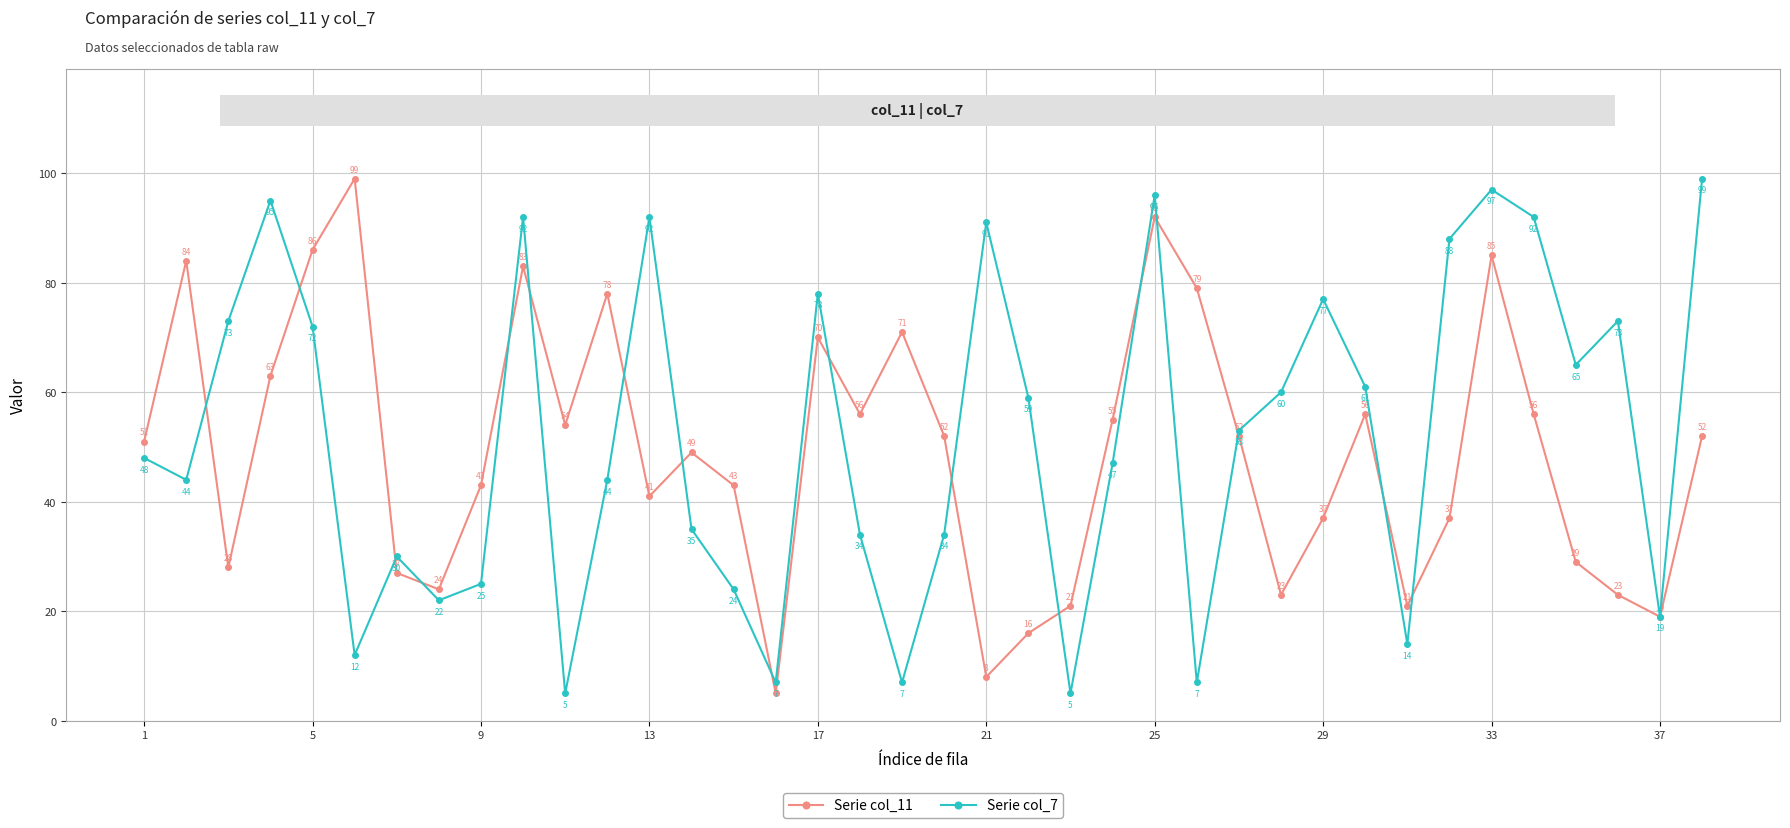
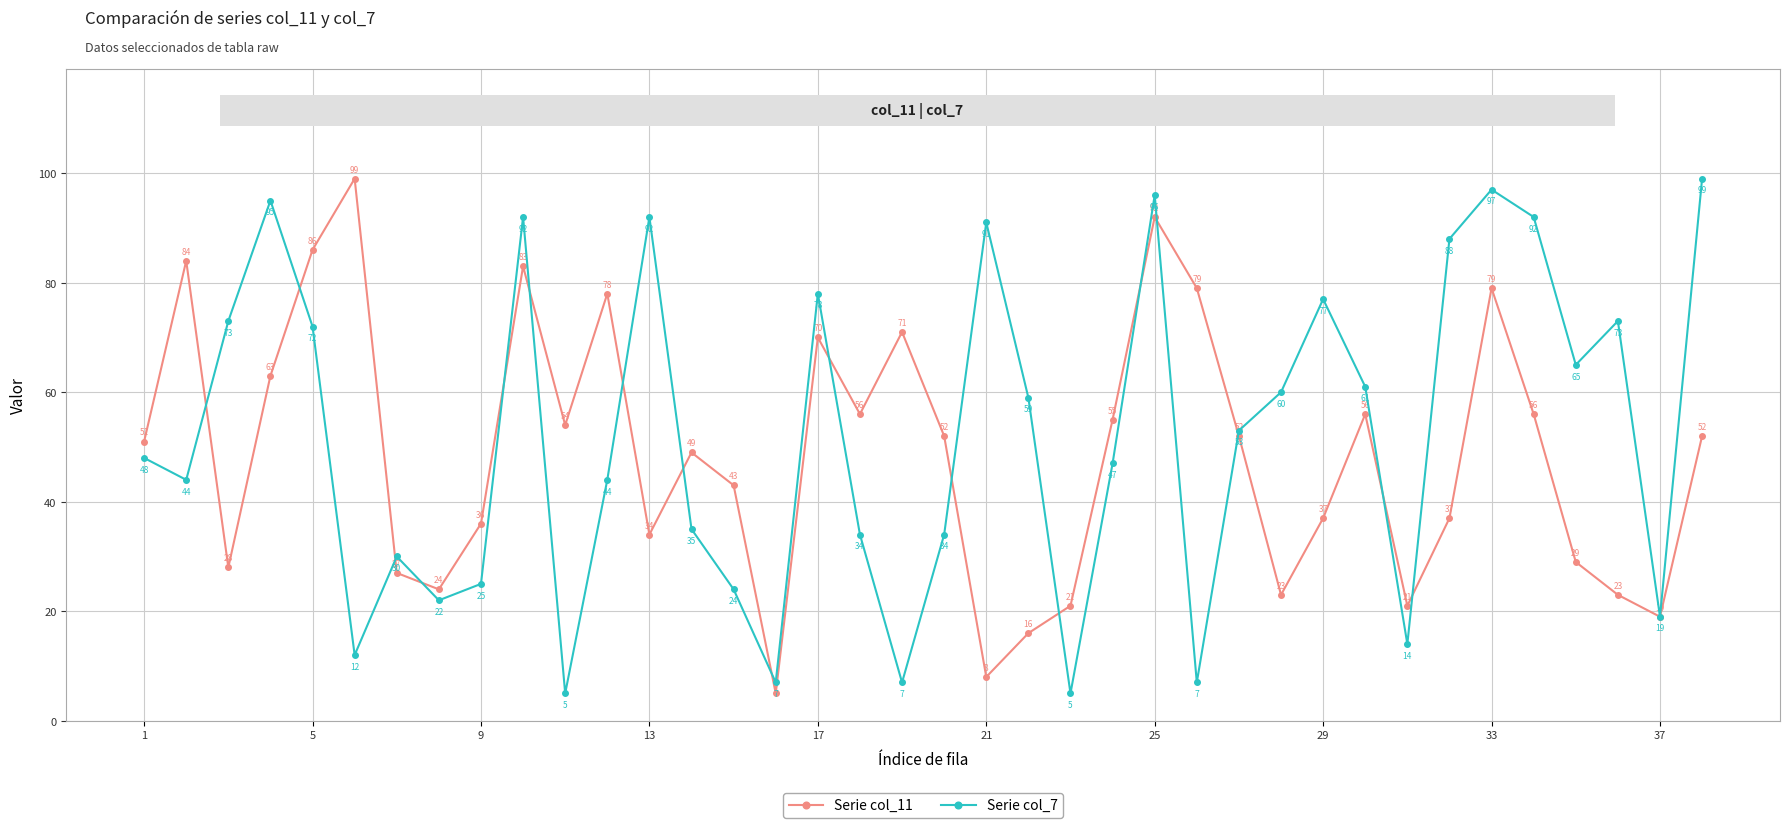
Serie col_11, 9: 43 -> 36
Serie col_11, 13: 41 -> 34
Serie col_11, 33: 85 -> 79
